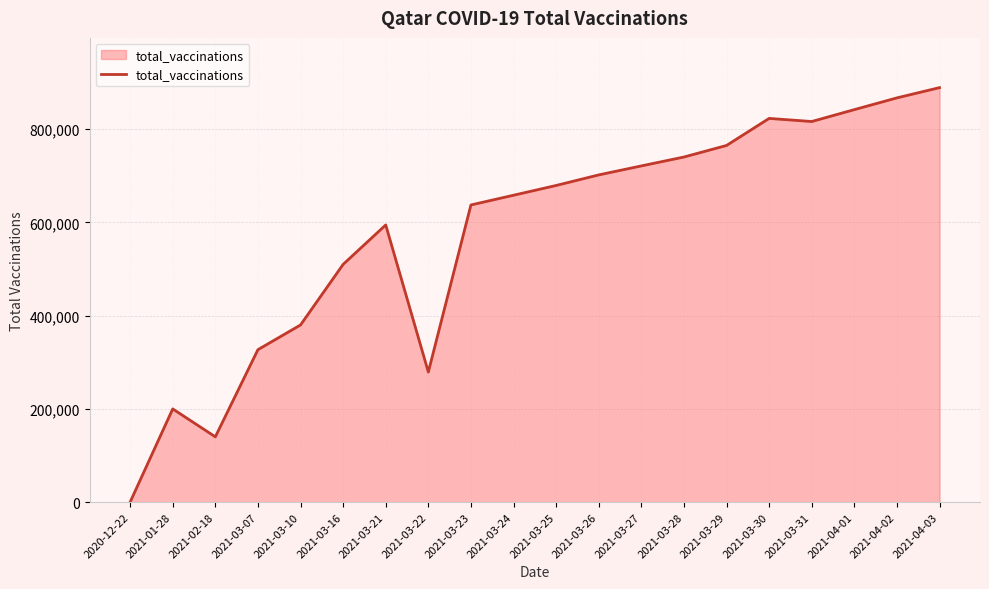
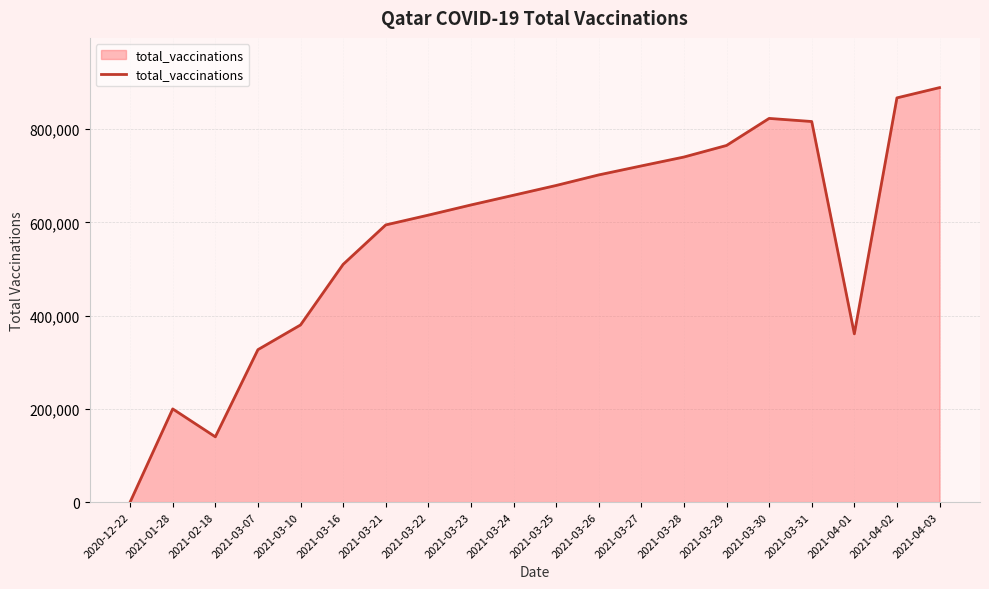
2021-03-22: 280,000 -> 620,000
2021-04-01: 840,000 -> 360,000
